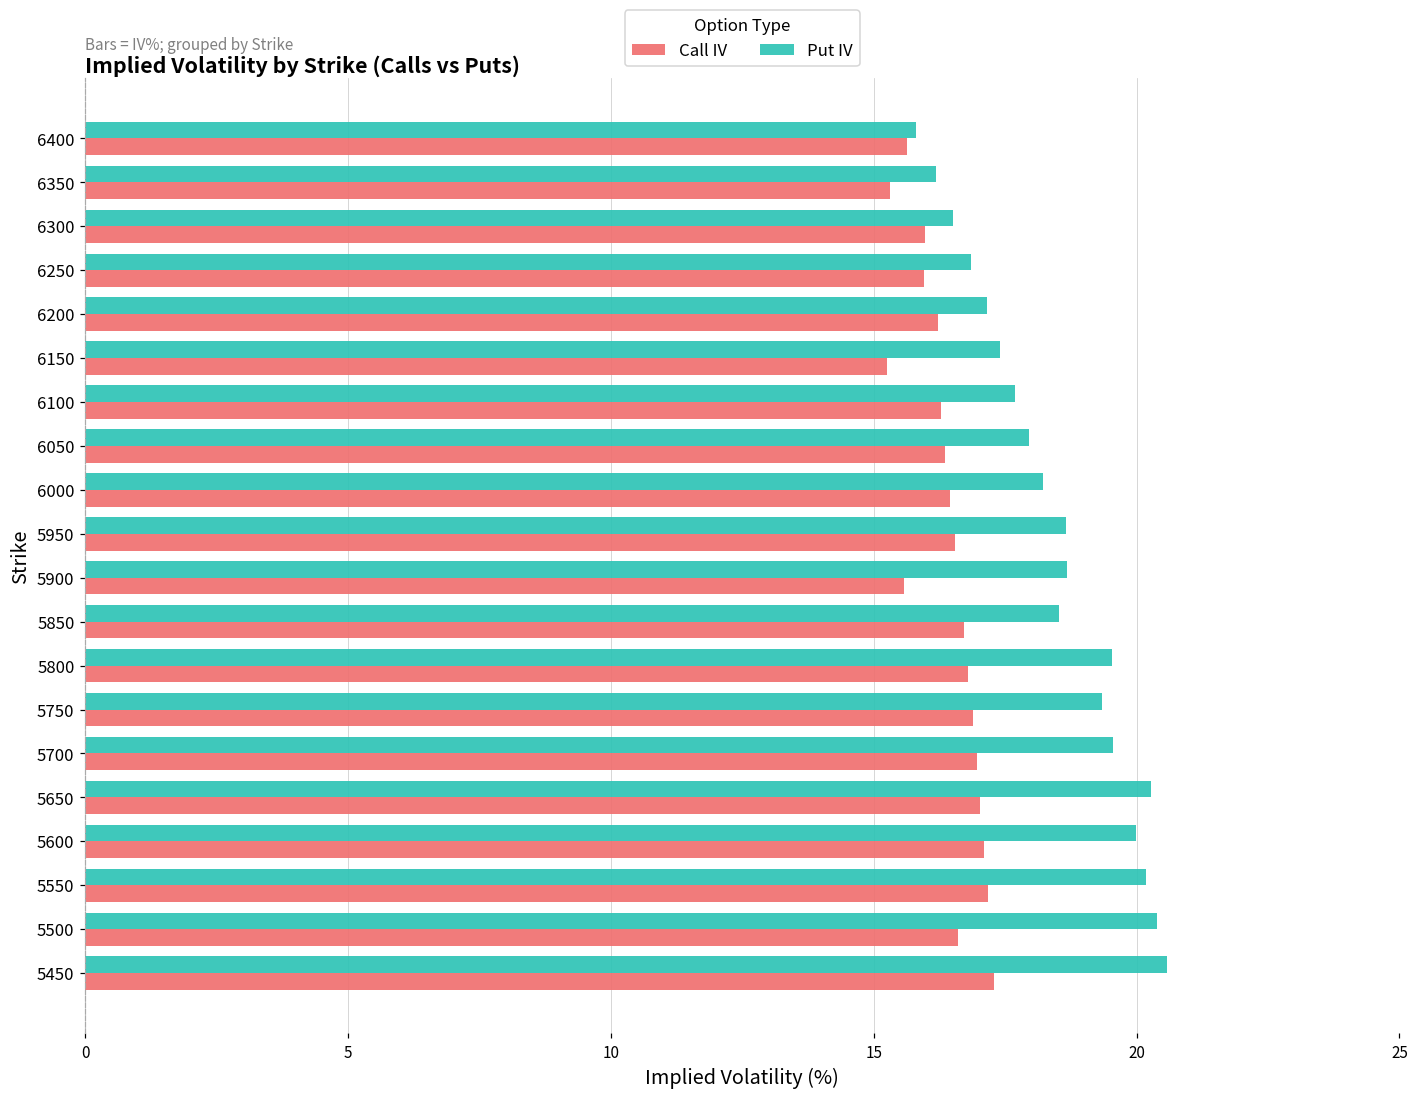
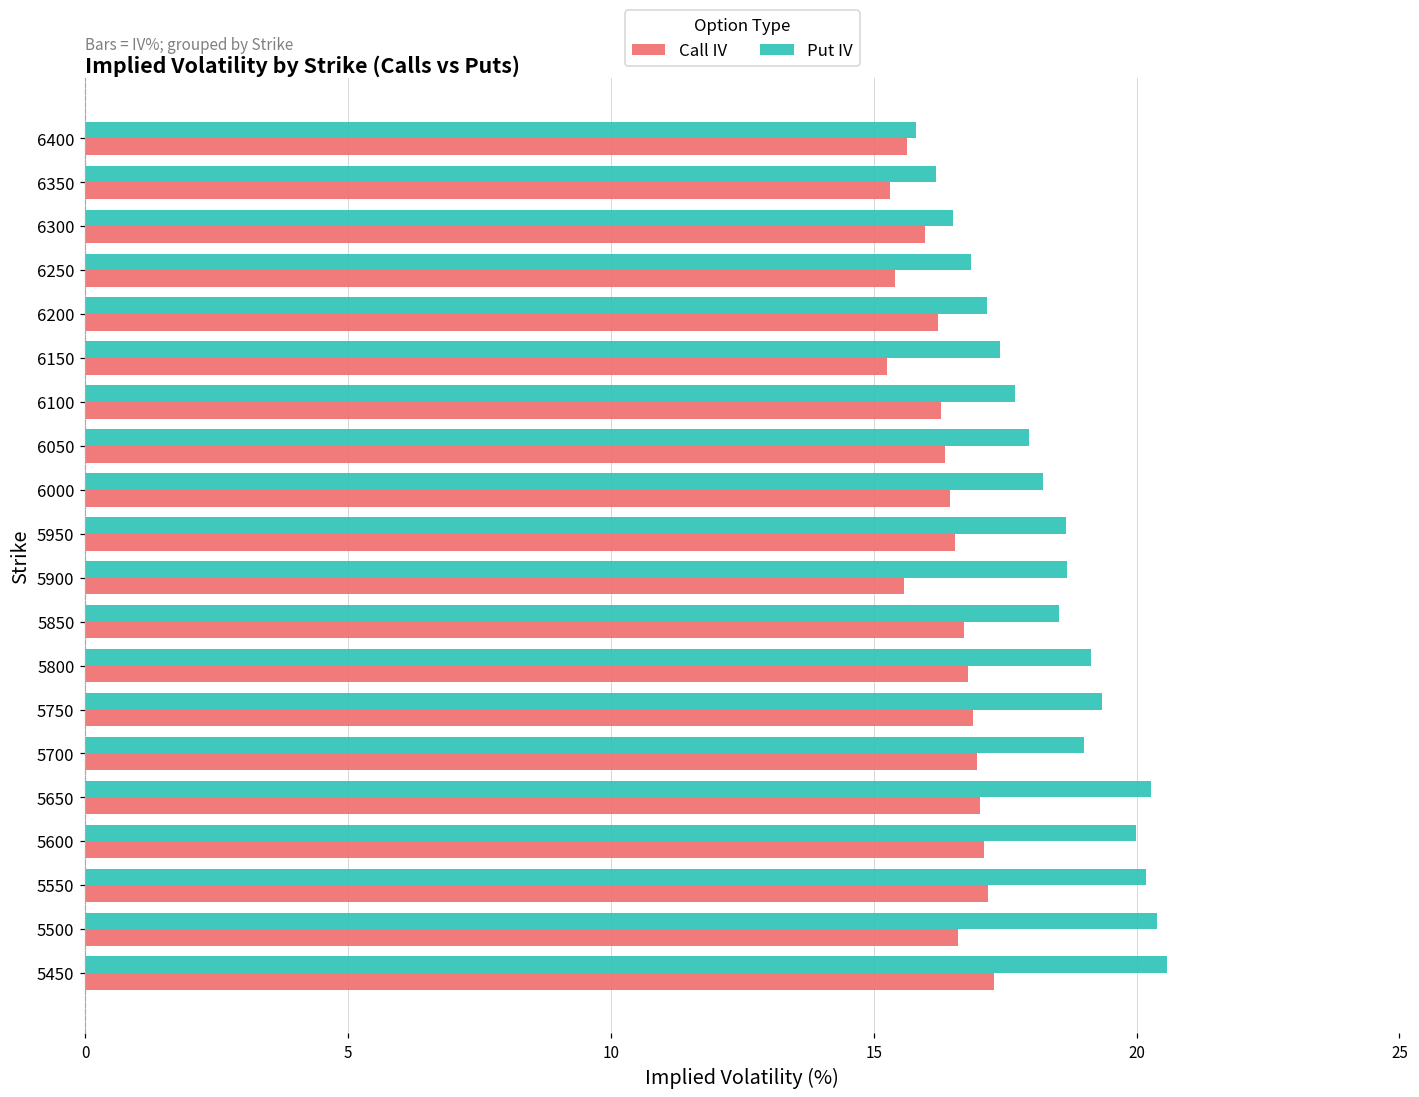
Call IV, 6250: 16.0 -> 15.4
Put IV, 5800: 19.5 -> 19.1
Put IV, 5700: 19.6 -> 19.0
